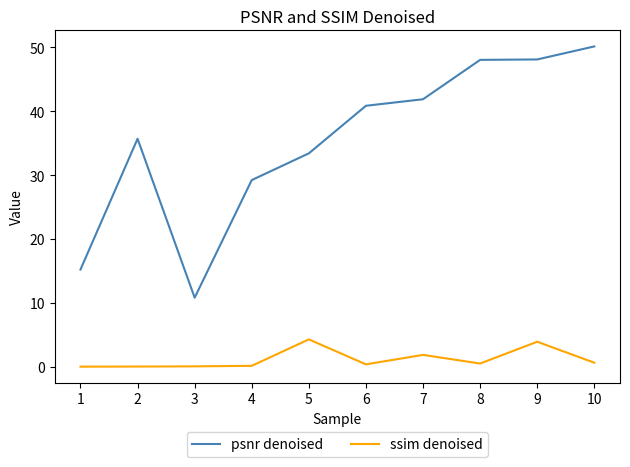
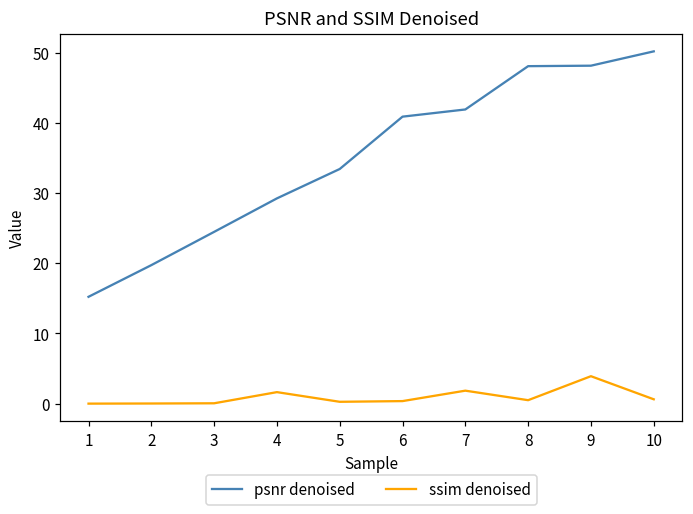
psnr denoised, 2: 36 -> 20
psnr denoised, 3: 11 -> 24
ssim denoised, 4: 0 -> 2
ssim denoised, 5: 4 -> 0
